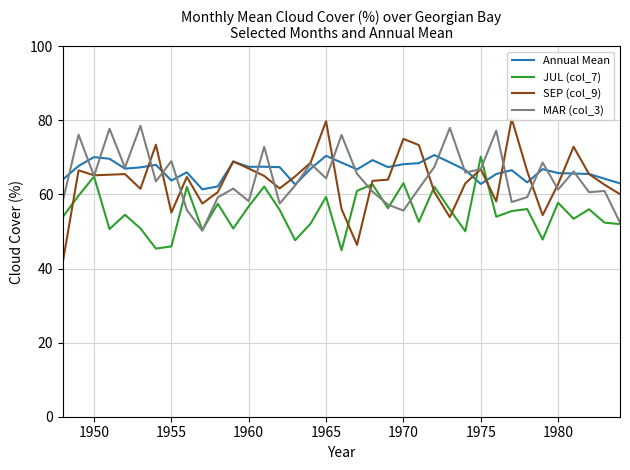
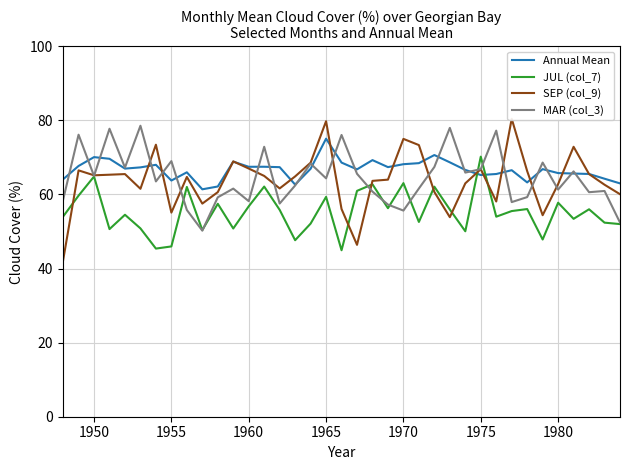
Annual Mean, 1965: 70 -> 75
Annual Mean, 1975: 63 -> 65
